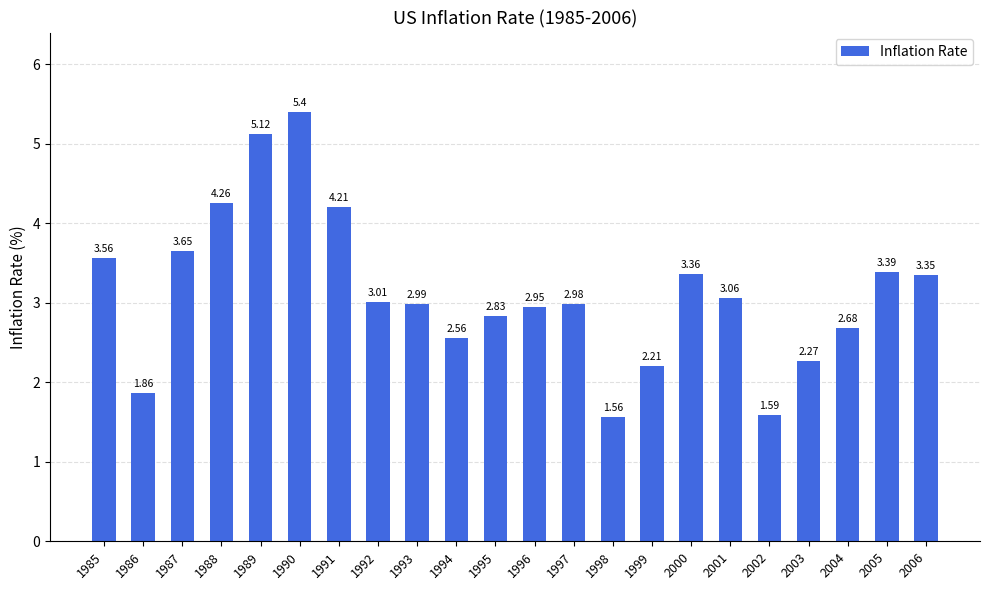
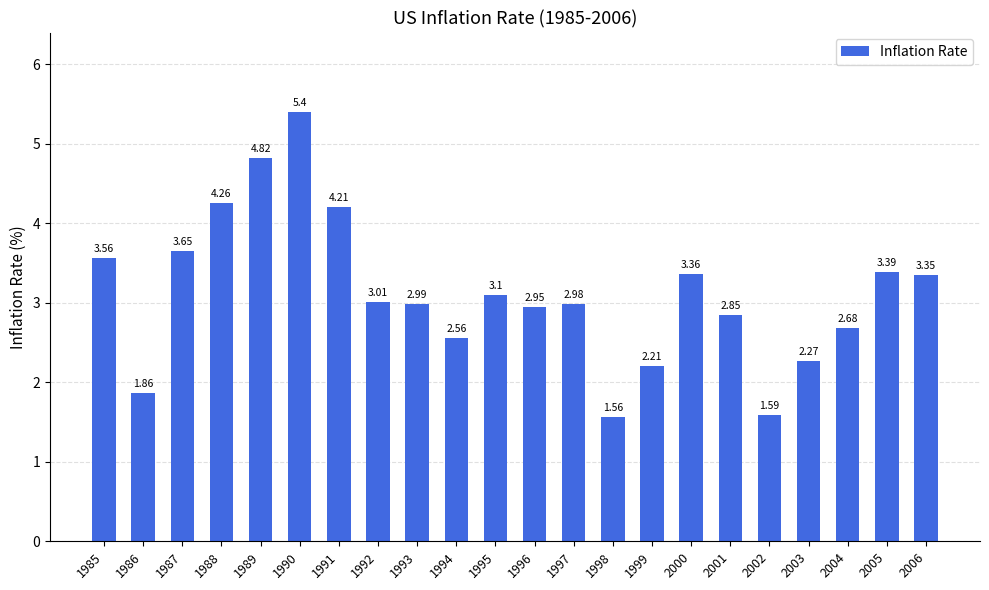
1989: 5.12 -> 4.82
1995: 2.83 -> 3.1
2001: 3.06 -> 2.85
